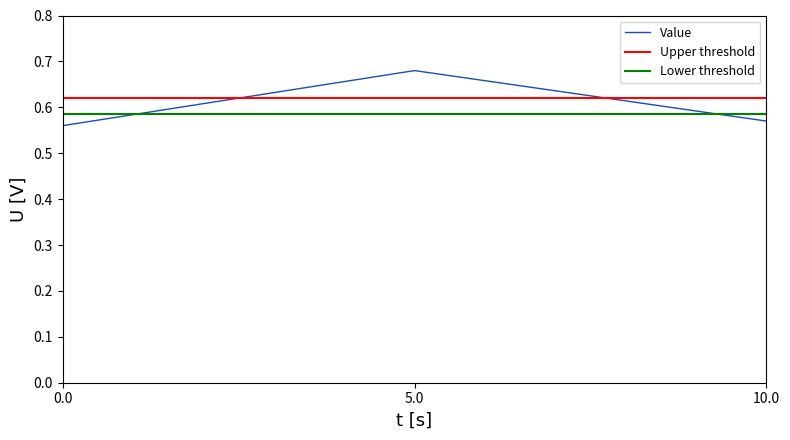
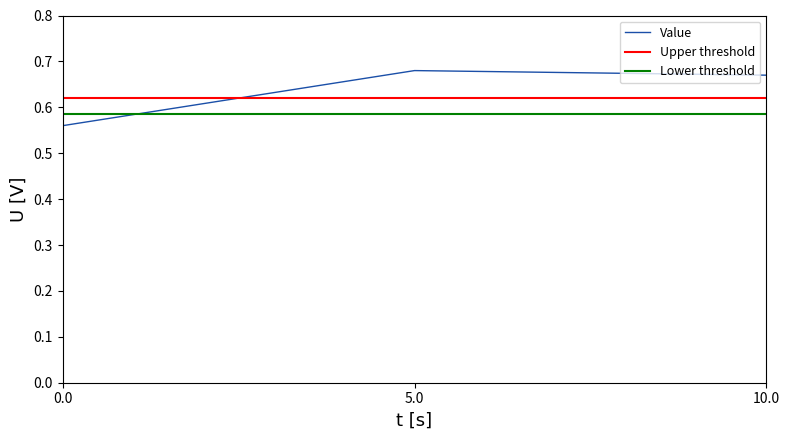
10.0: 0.57 -> 0.67
